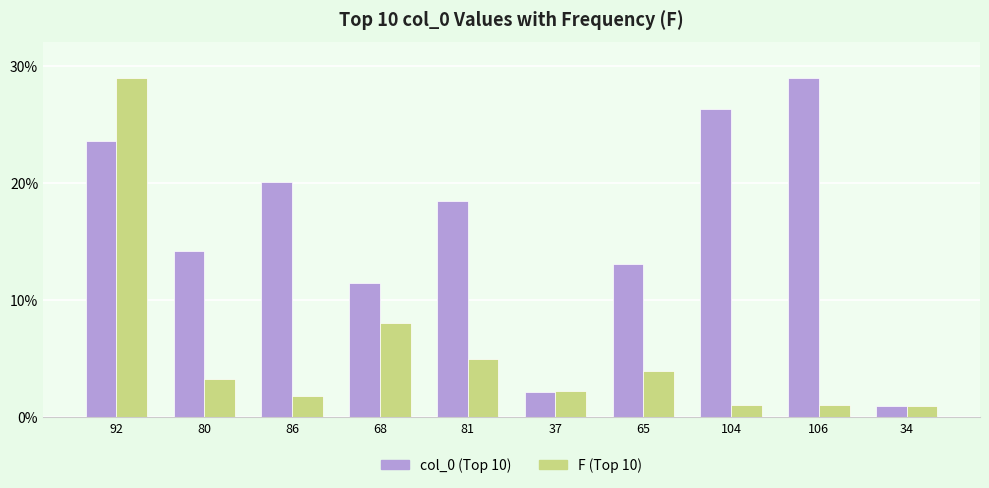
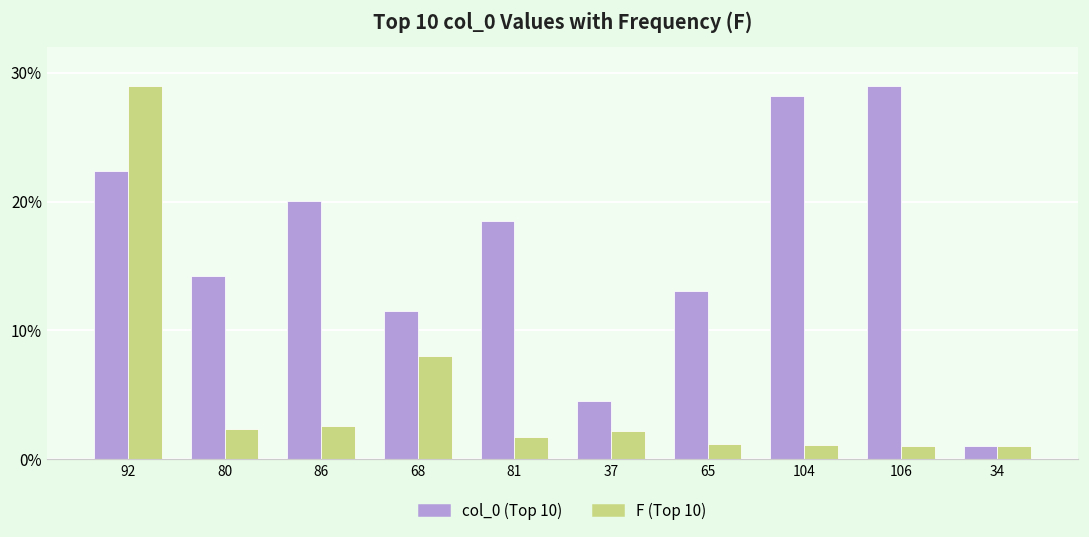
col_0 (Top 10), 92: 23.6% -> 22.4%
F (Top 10), 80: 3.3% -> 2.4%
F (Top 10), 86: 1.8% -> 2.6%
F (Top 10), 81: 5.0% -> 1.7%
col_0 (Top 10), 37: 2.2% -> 4.5%
F (Top 10), 65: 4.0% -> 1.2%
col_0 (Top 10), 104: 26.3% -> 28.2%
